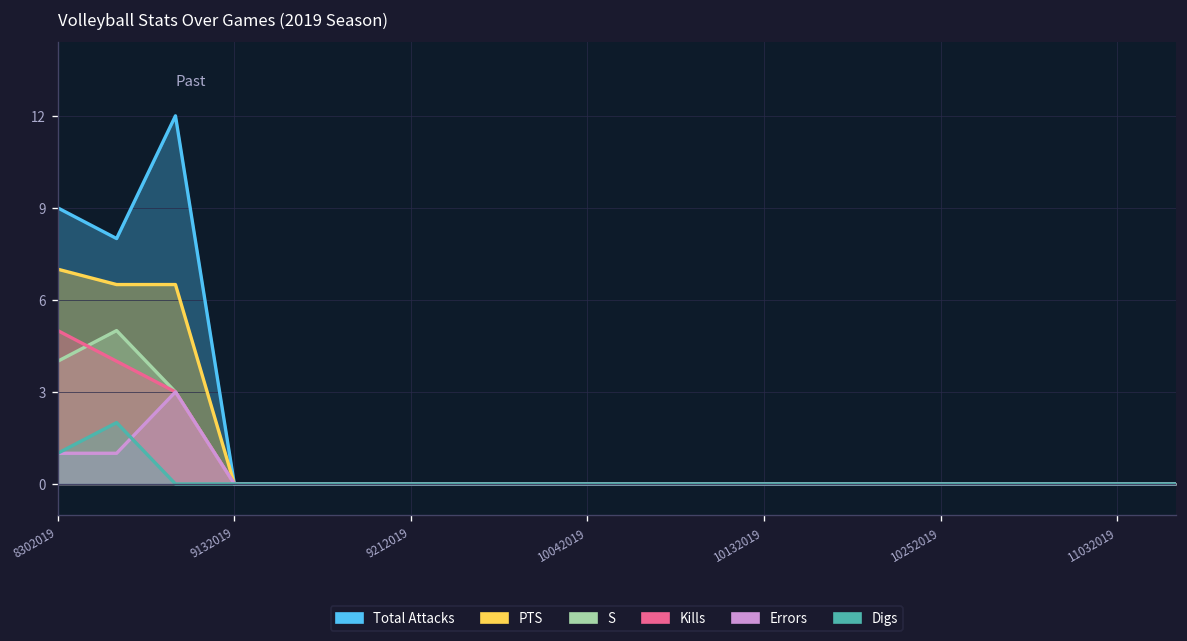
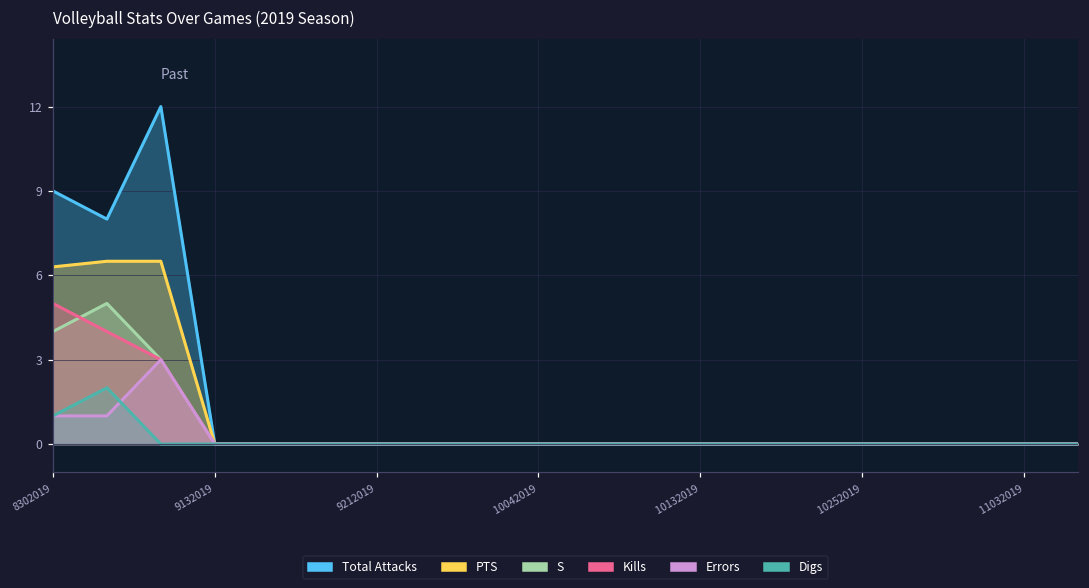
PTS, 8302019: 7.0 -> 6.3
